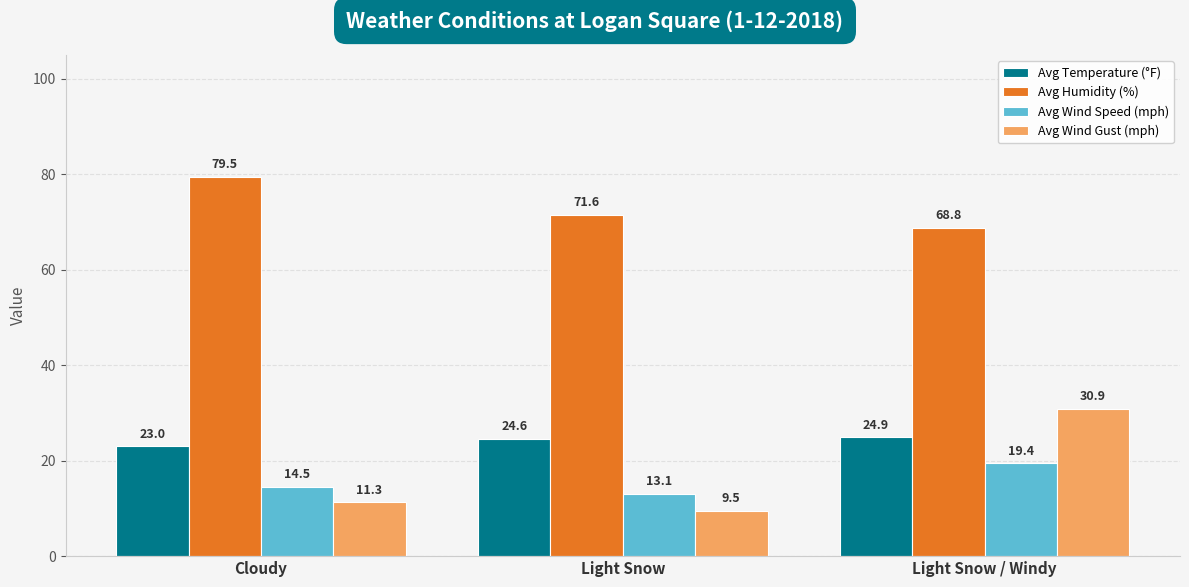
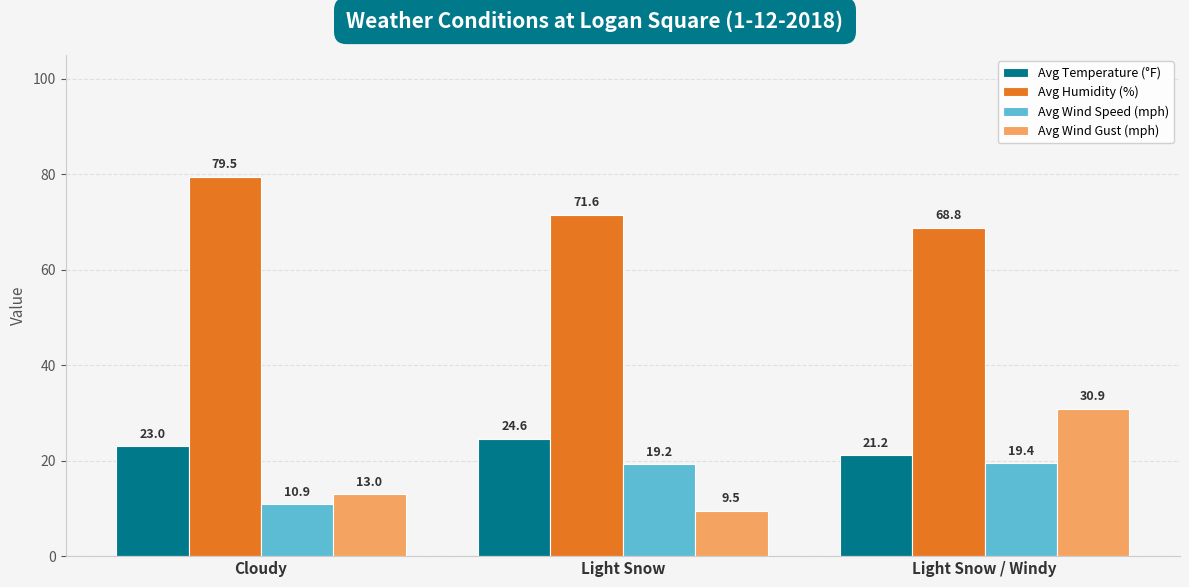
Avg Wind Speed (mph), Cloudy: 14.5 -> 10.9
Avg Wind Gust (mph), Cloudy: 11.3 -> 13.0
Avg Wind Speed (mph), Light Snow: 13.1 -> 19.2
Avg Temperature (°F), Light Snow / Windy: 24.9 -> 21.2
